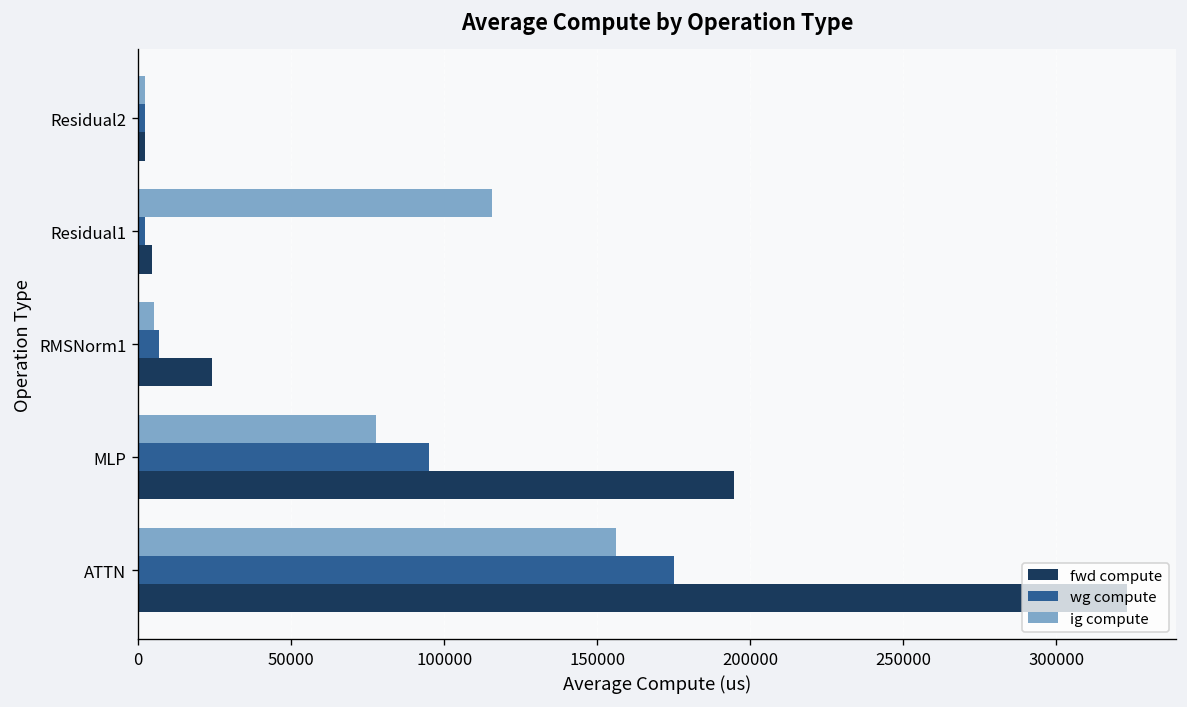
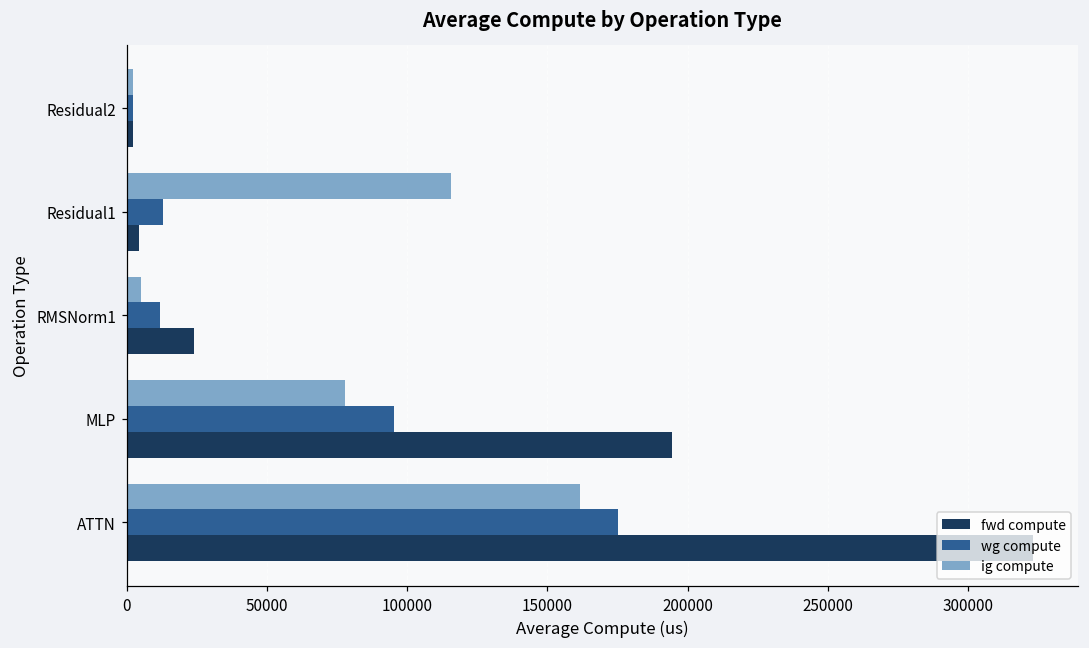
wg compute, Residual1: 2000 -> 13000
wg compute, RMSNorm1: 7000 -> 12000
ig compute, ATTN: 156000 -> 162000
